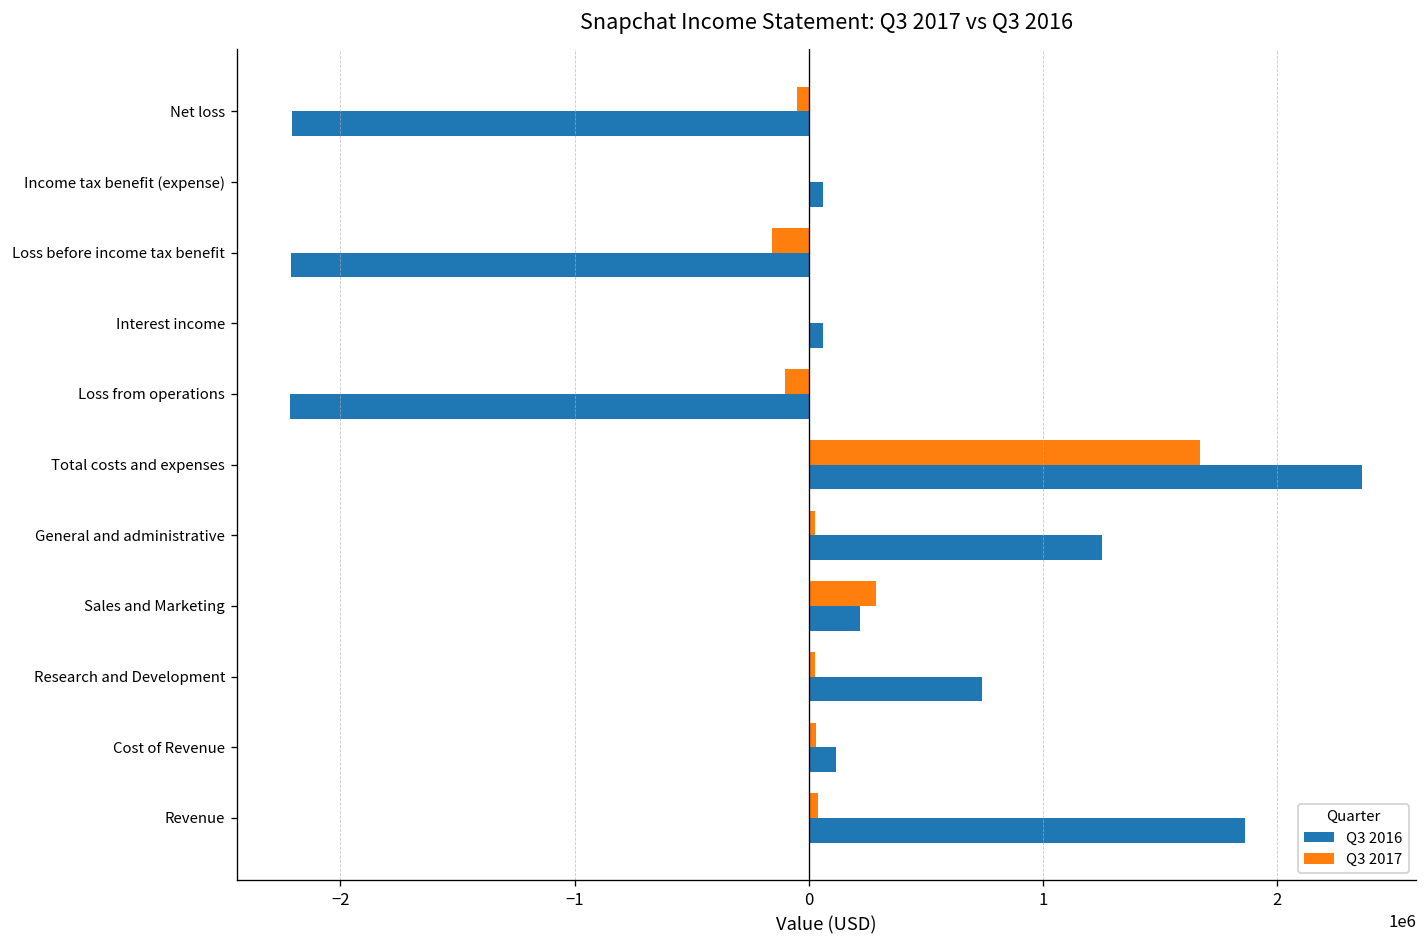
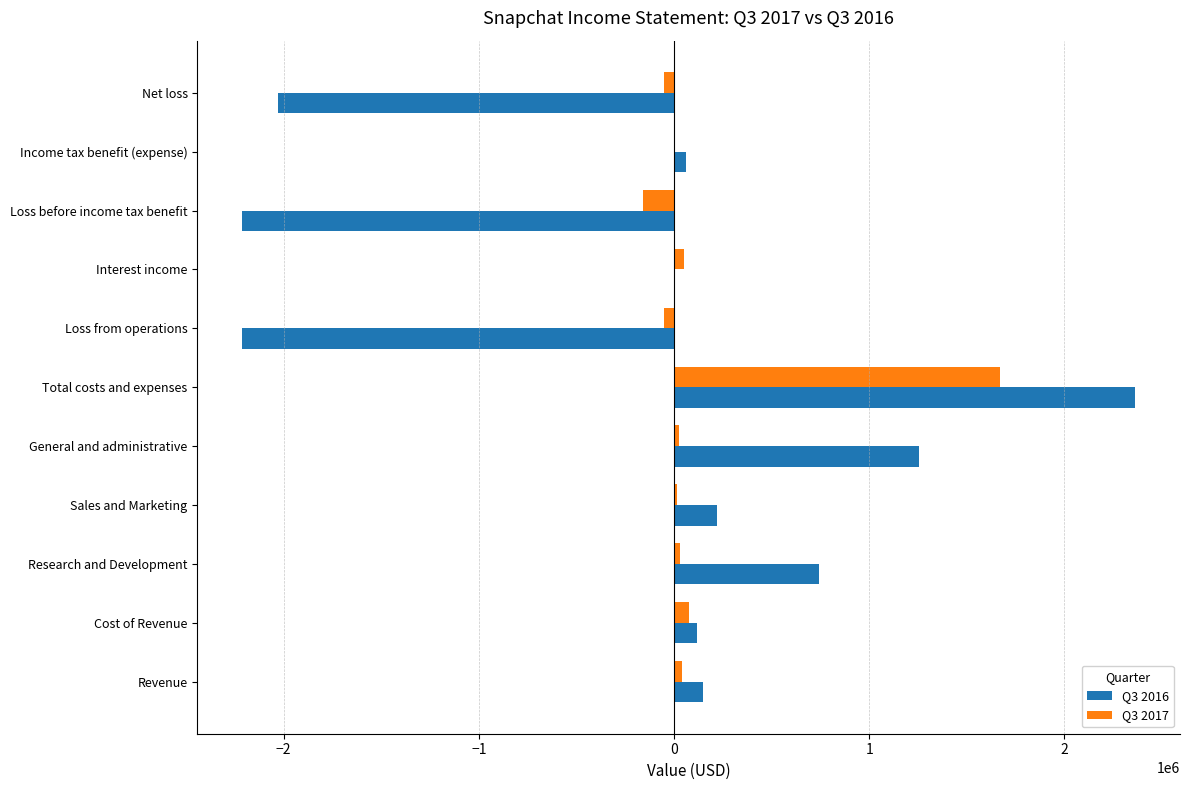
Q3 2016, Net loss: -2210000 -> -2030000
Q3 2017, Interest income: 0 -> 50000
Q3 2016, Interest income: 60000 -> 0
Q3 2017, Loss from operations: -100000 -> -50000
Q3 2017, Sales and Marketing: 290000 -> 10000
Q3 2017, Cost of Revenue: 30000 -> 80000
Q3 2016, Revenue: 1860000 -> 150000
